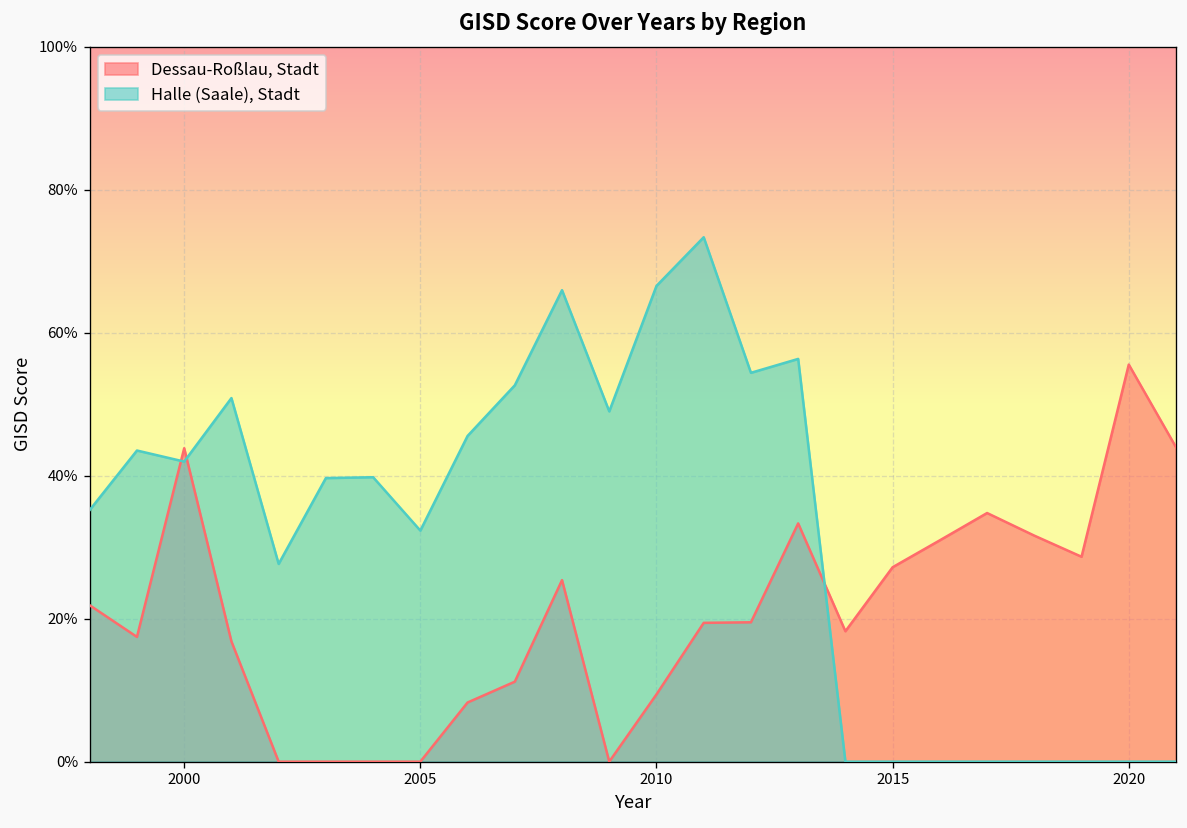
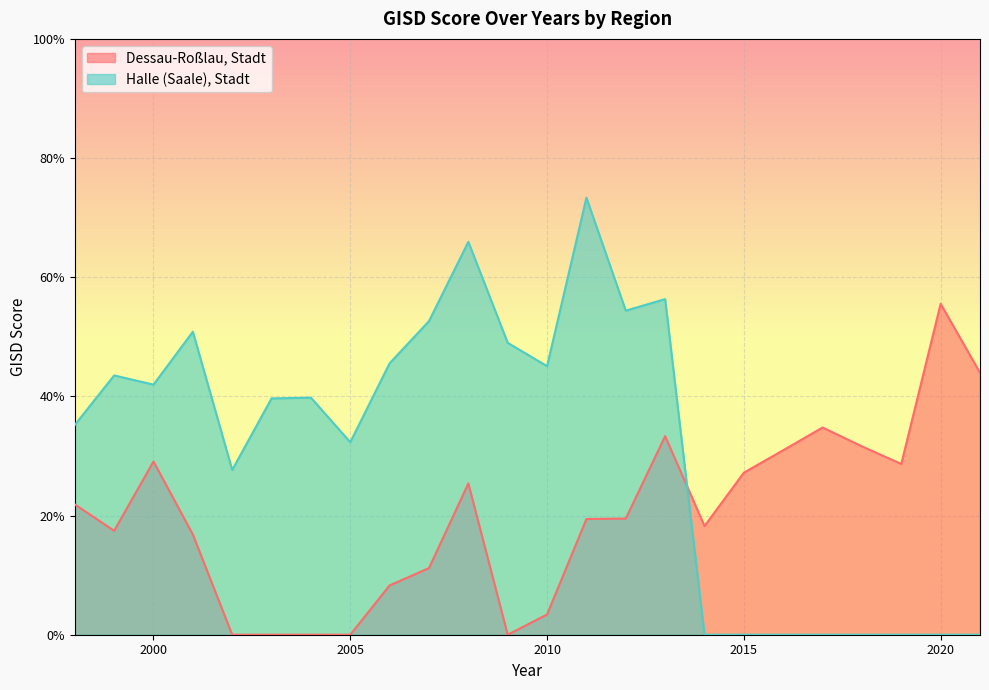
Dessau-Roßlau, Stadt, 2000: 44% -> 29%
Dessau-Roßlau, Stadt, 2010: 9% -> 3%
Halle (Saale), Stadt, 2010: 67% -> 45%
